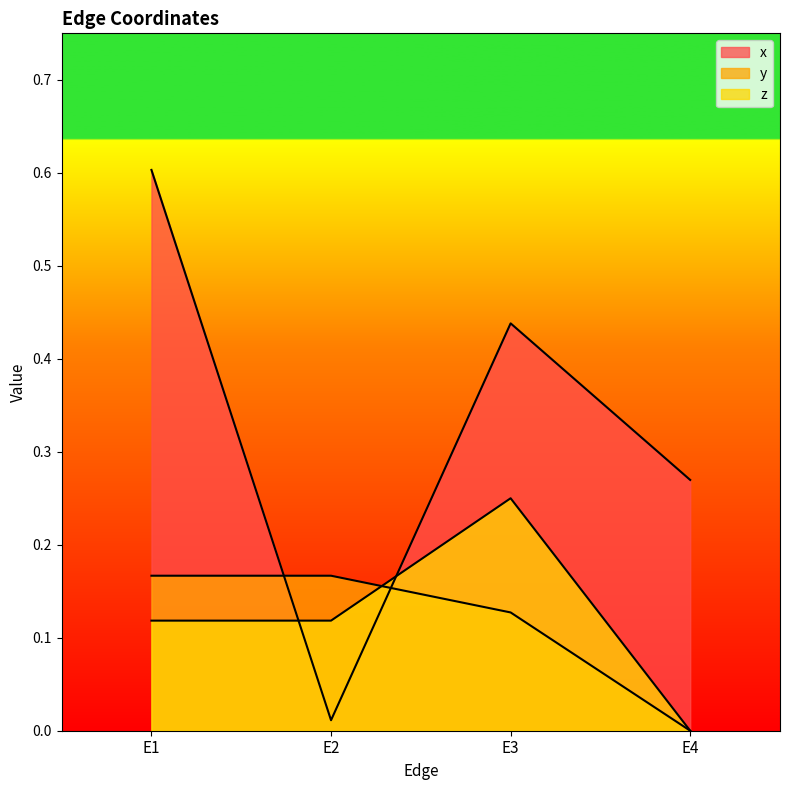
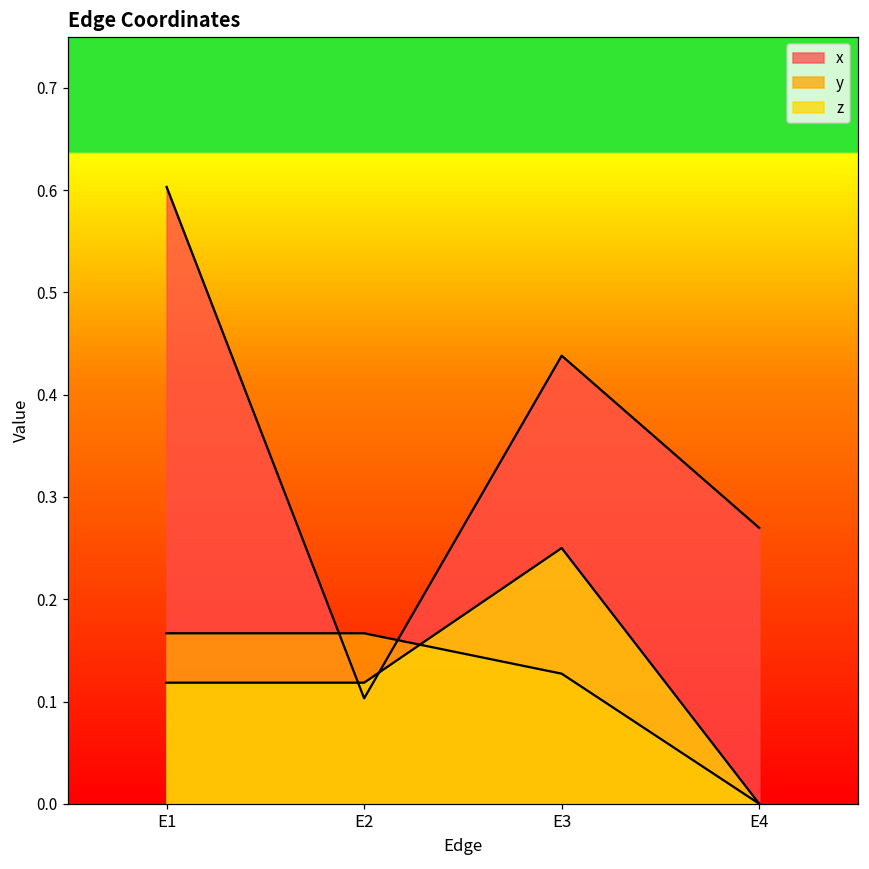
x, E2: 0.01 -> 0.10
